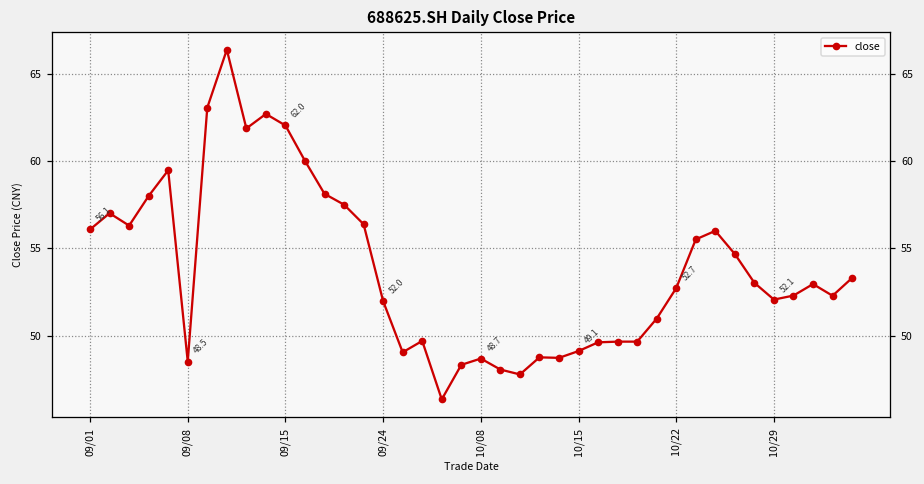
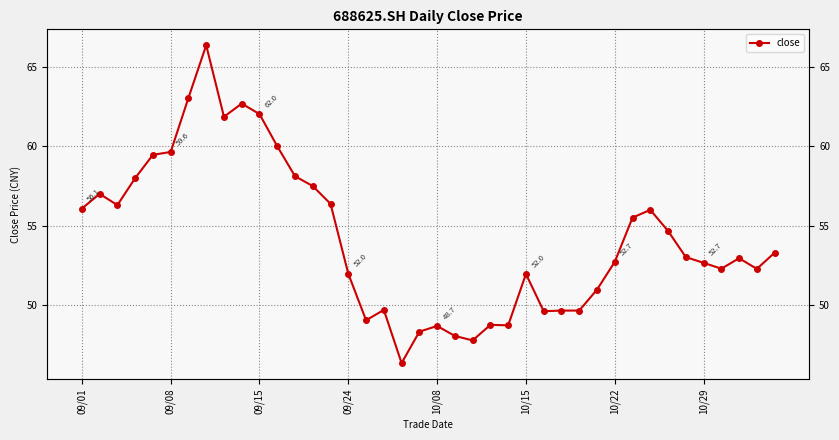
09/08: 48.5 -> 59.6
10/15: 49.1 -> 52.0
10/29: 52.1 -> 52.7
